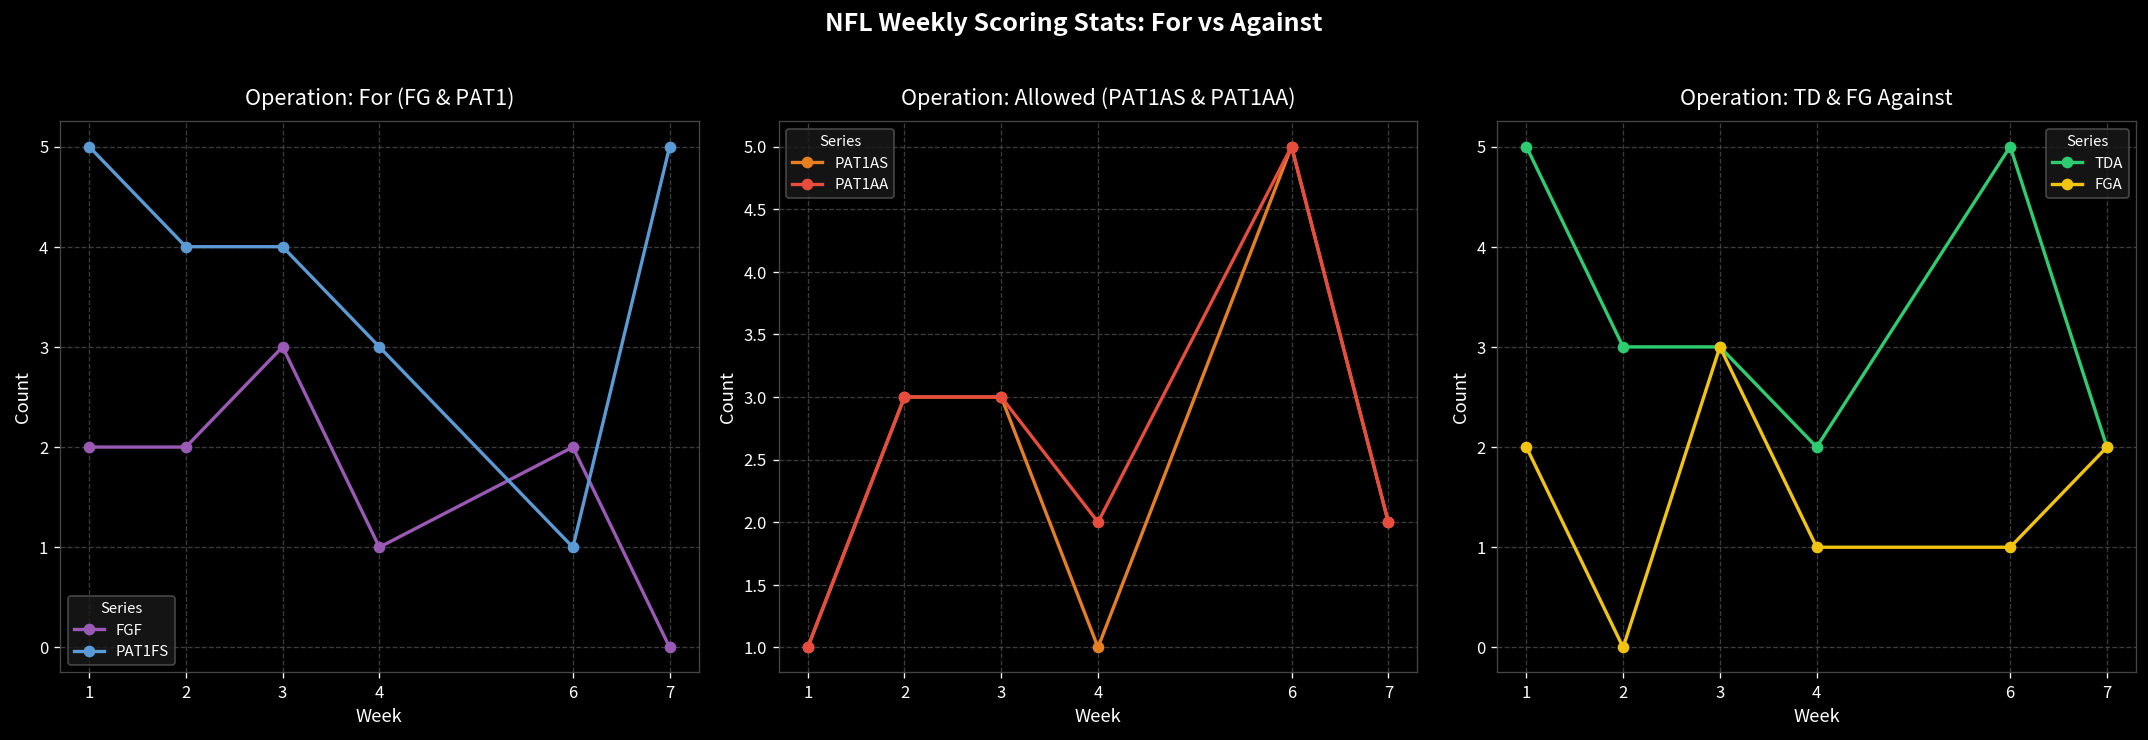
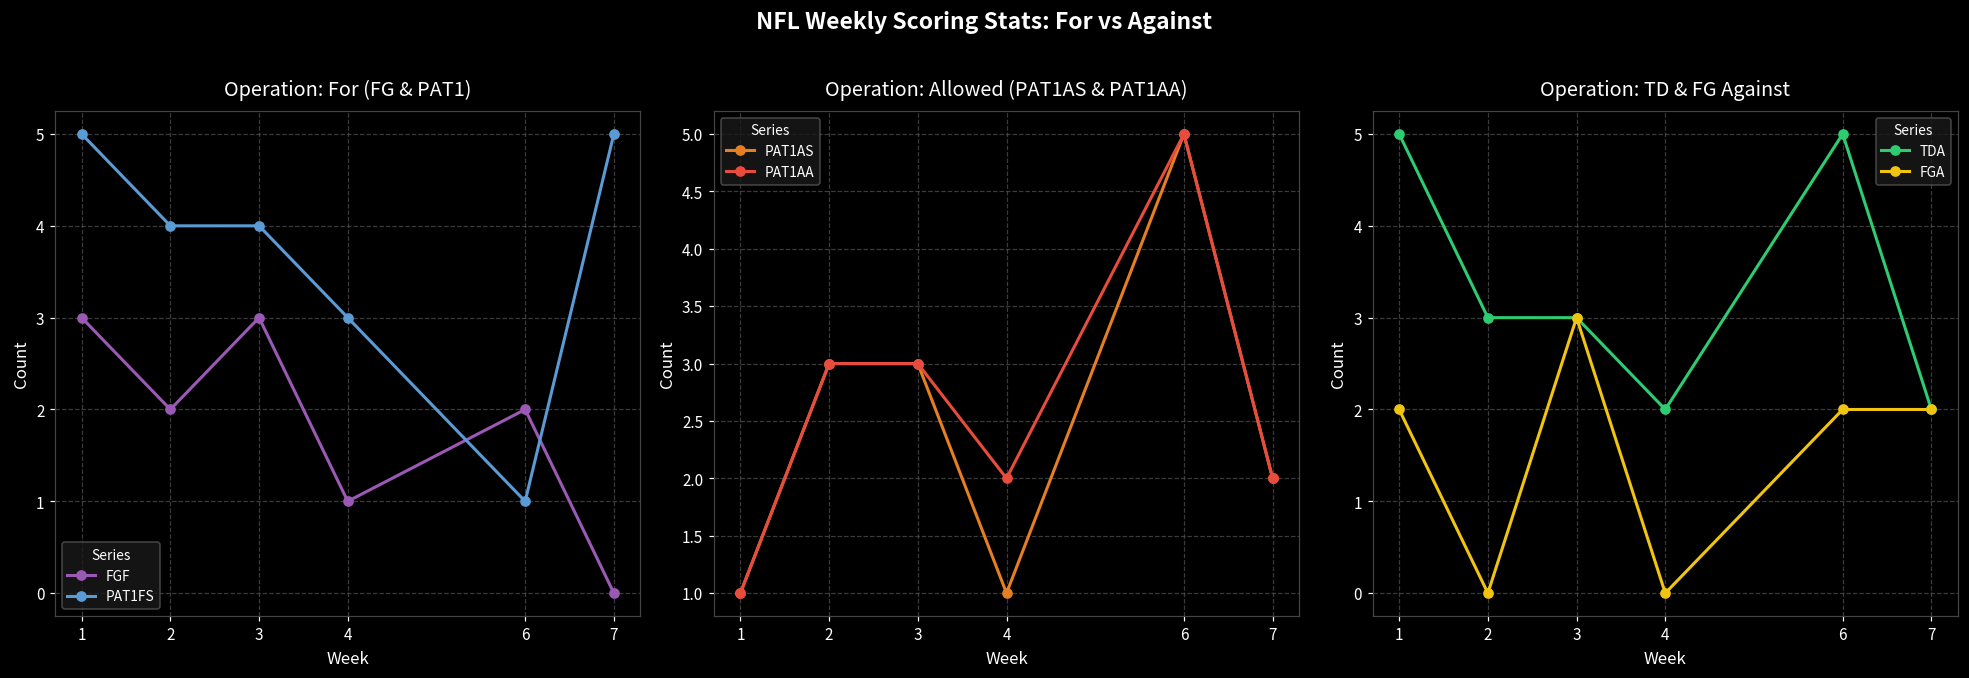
Operation: For (FG & PAT1), FGF, 1: 2 -> 3
Operation: TD & FG Against, FGA, 4: 1 -> 0
Operation: TD & FG Against, FGA, 6: 1 -> 2
